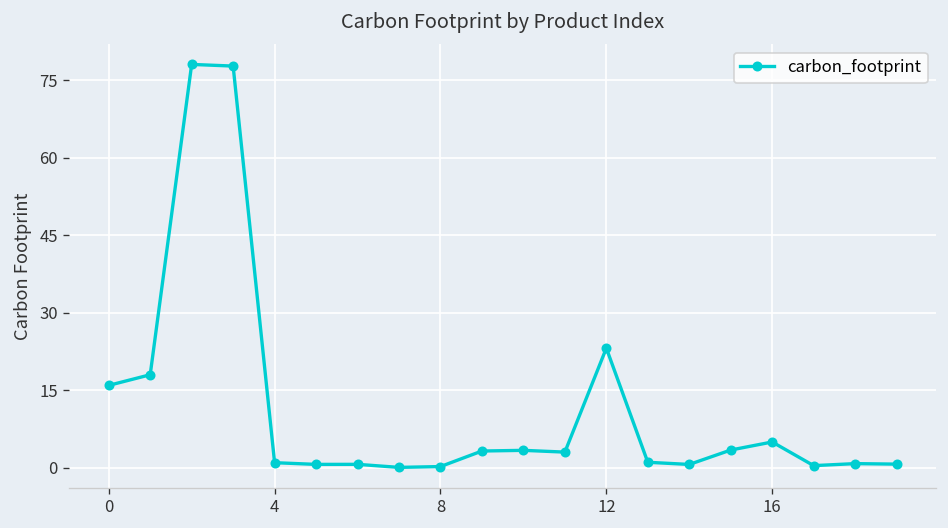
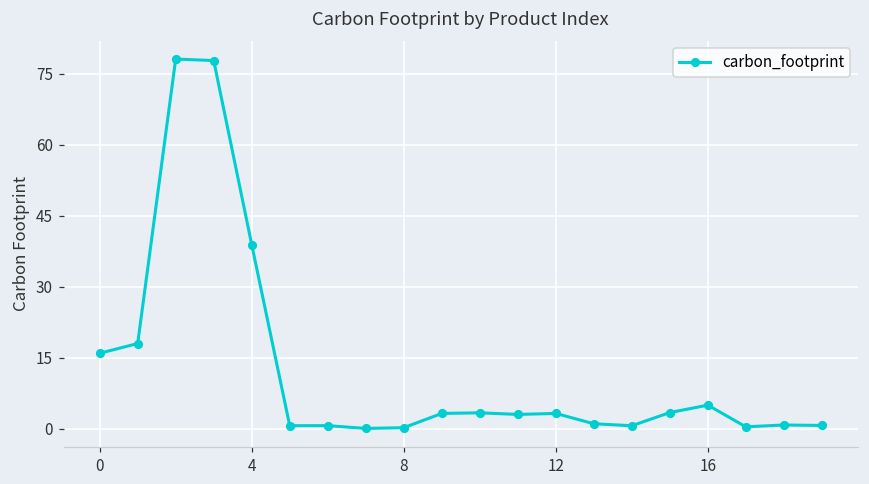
4: 1 -> 39
12: 23 -> 3
